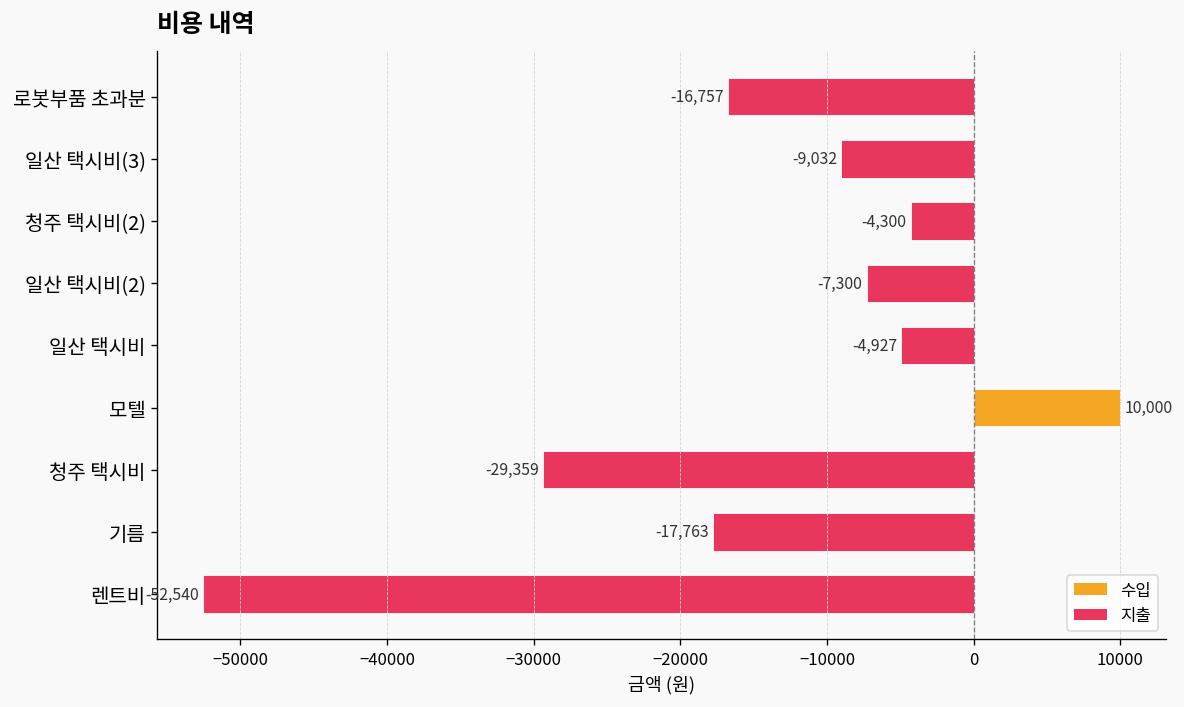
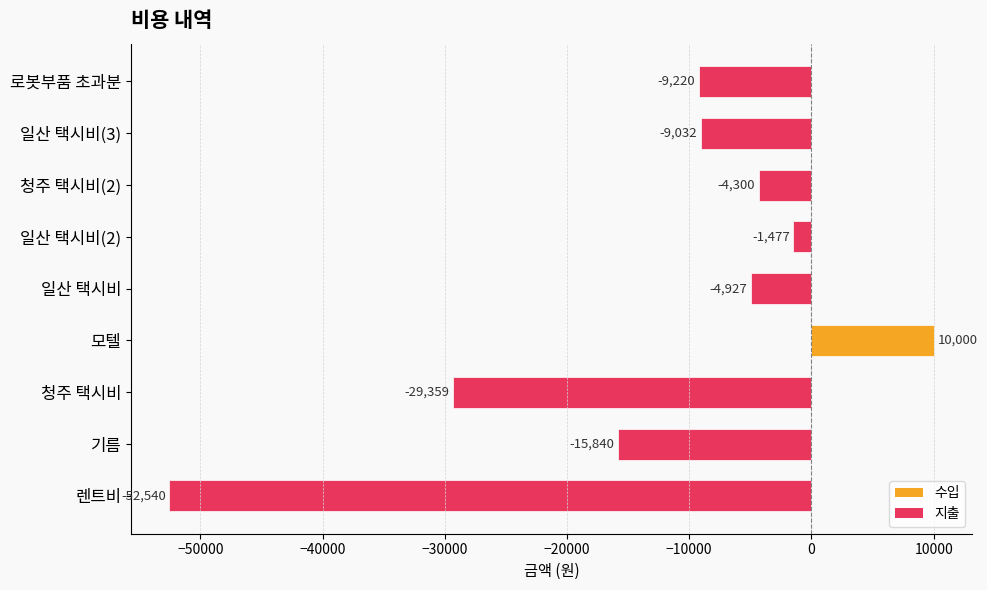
로봇부품 초과분: -16,757 -> -9,220
일산 택시비(2): -7,300 -> -1,477
기름: -17,763 -> -15,840
